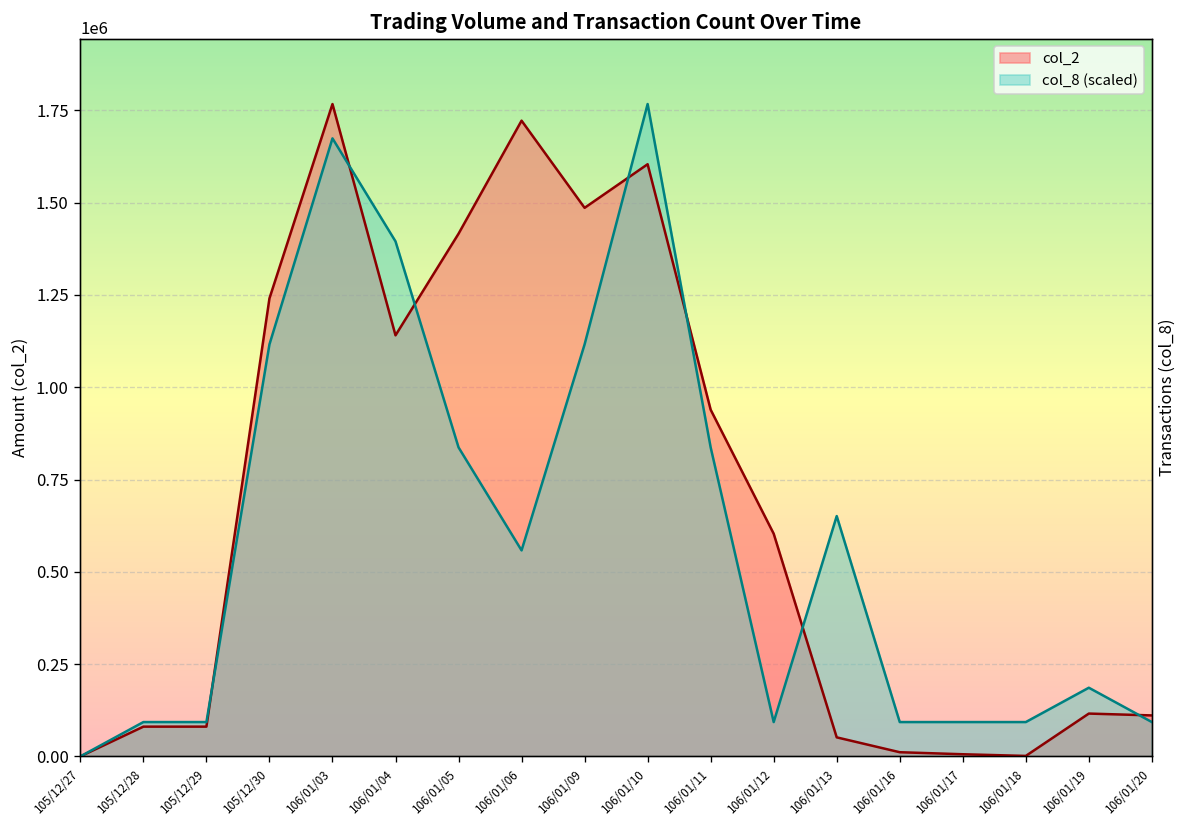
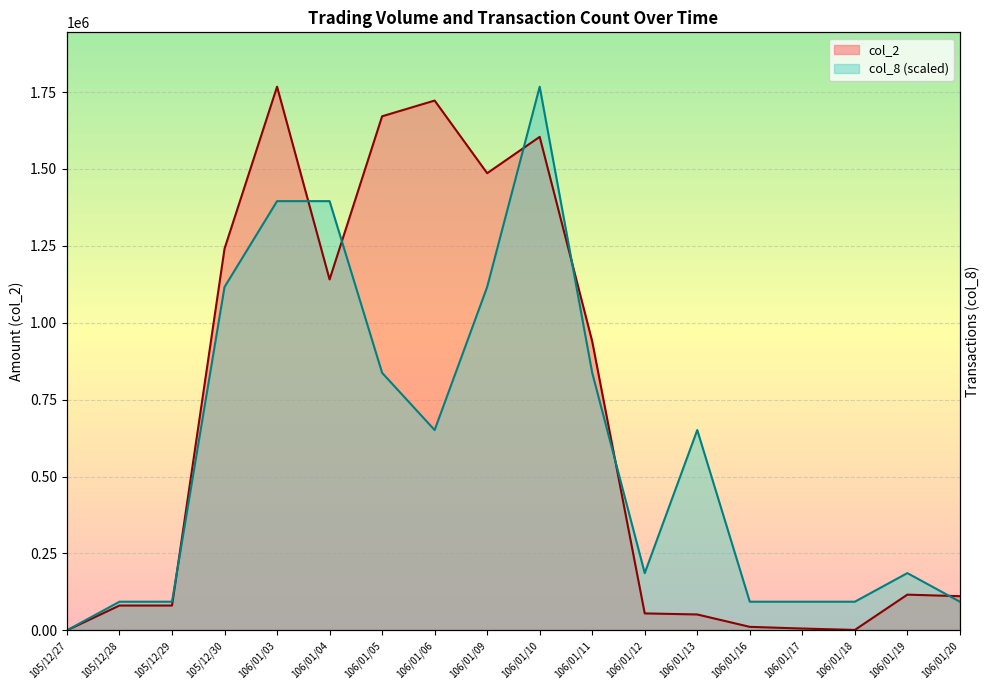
col_8 (scaled), 106/01/03: 1670000 -> 1400000
col_2, 106/01/05: 1420000 -> 1670000
col_8 (scaled), 106/01/06: 560000 -> 650000
col_2, 106/01/12: 600000 -> 60000
col_8 (scaled), 106/01/12: 90000 -> 190000
